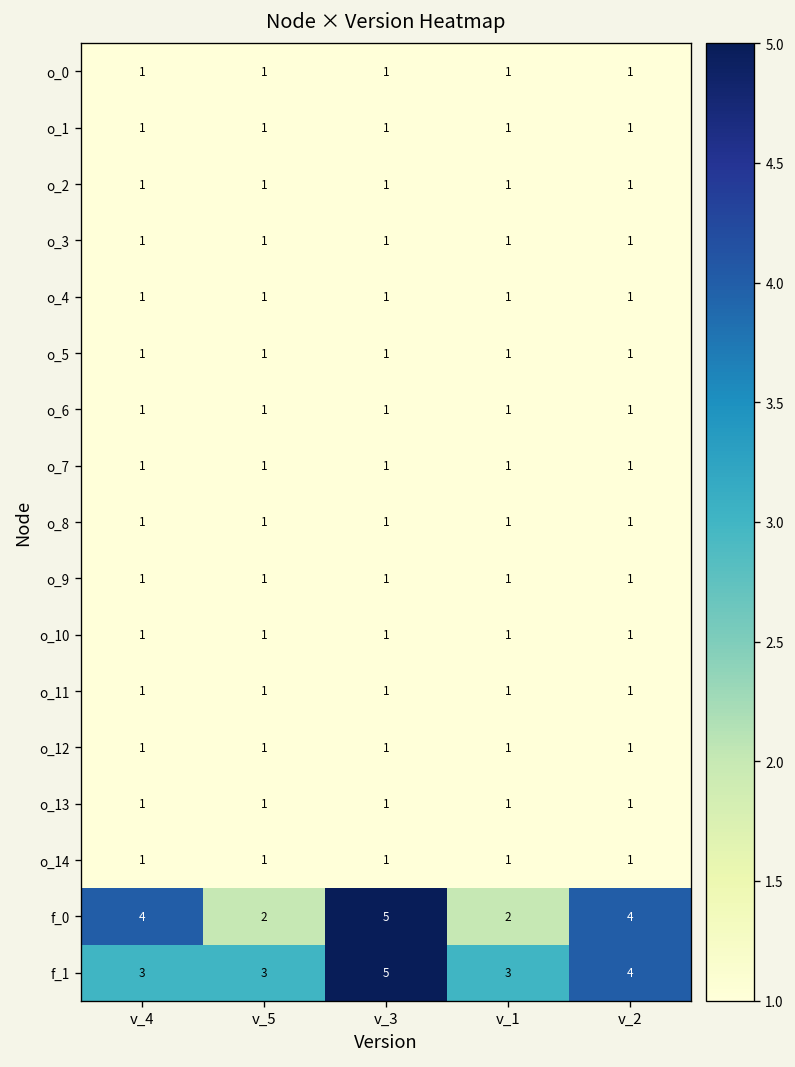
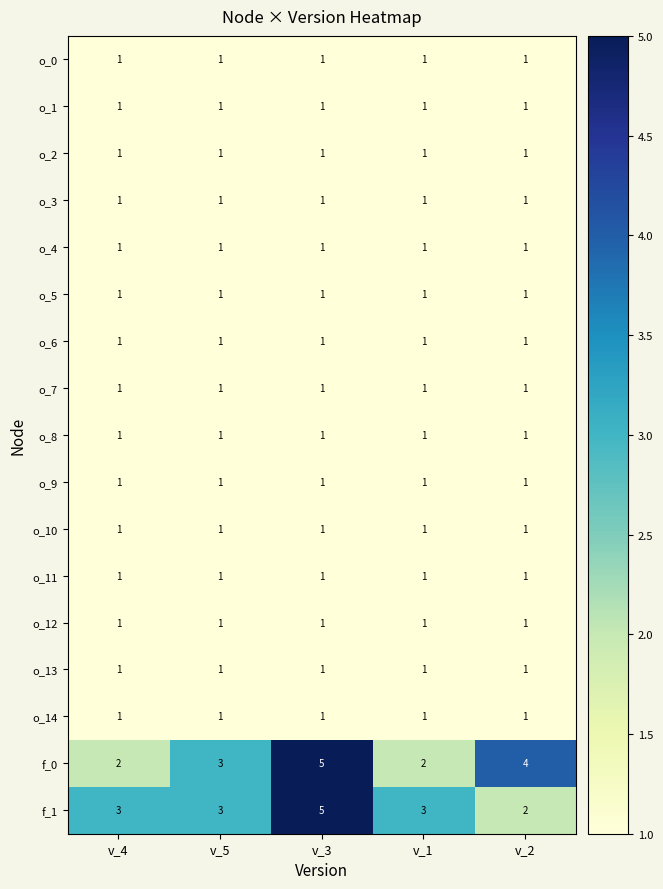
f_0, v_4: 4 -> 2
f_0, v_5: 2 -> 3
f_1, v_2: 4 -> 2
